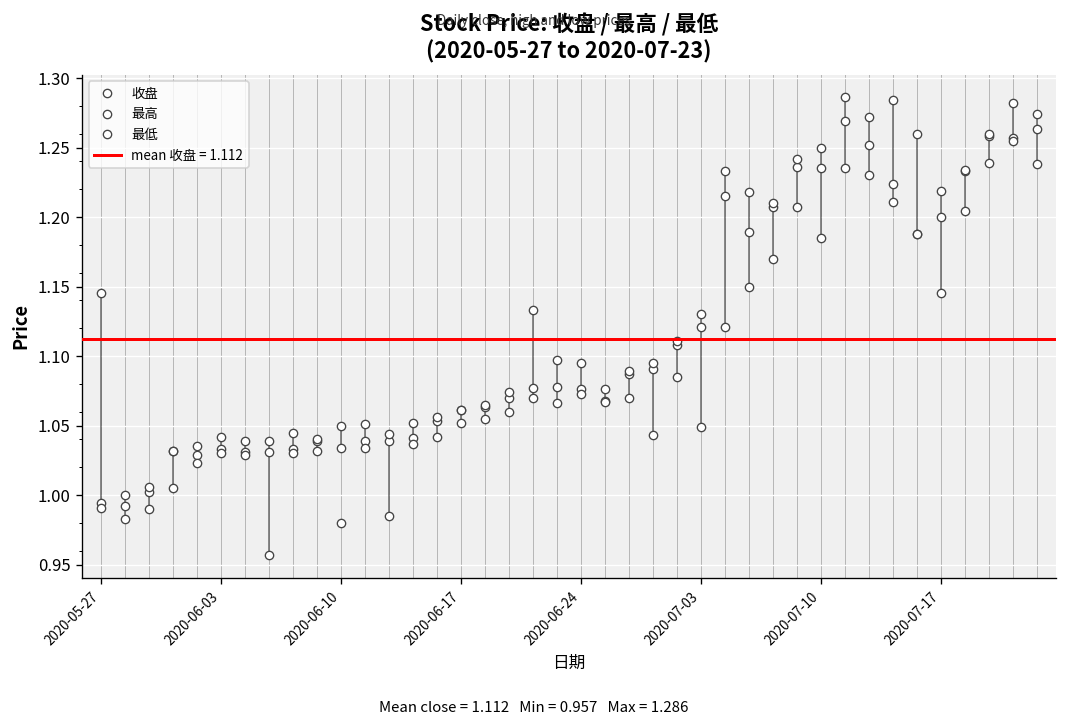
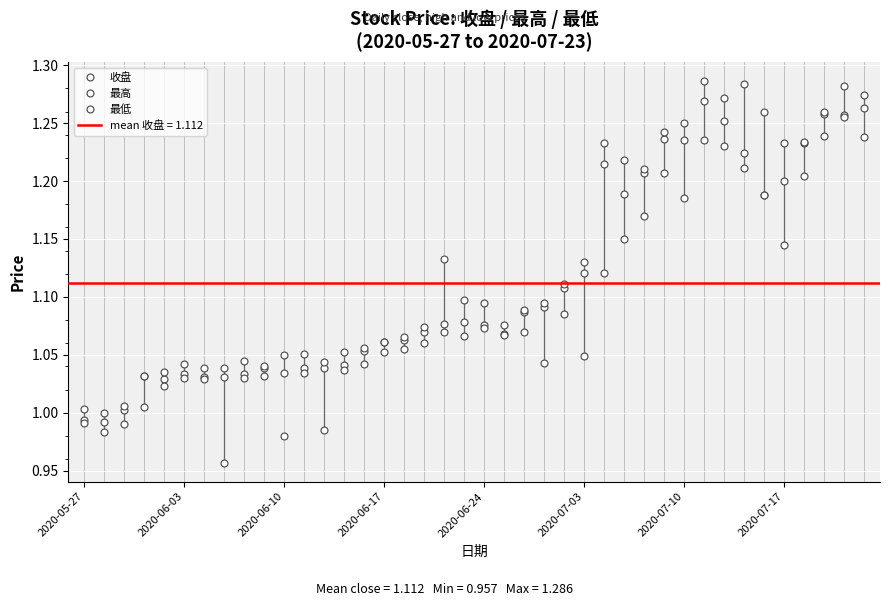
最高, 2020-05-27: 1.145 -> 1.003
最高, 2020-07-17: 1.219 -> 1.233
